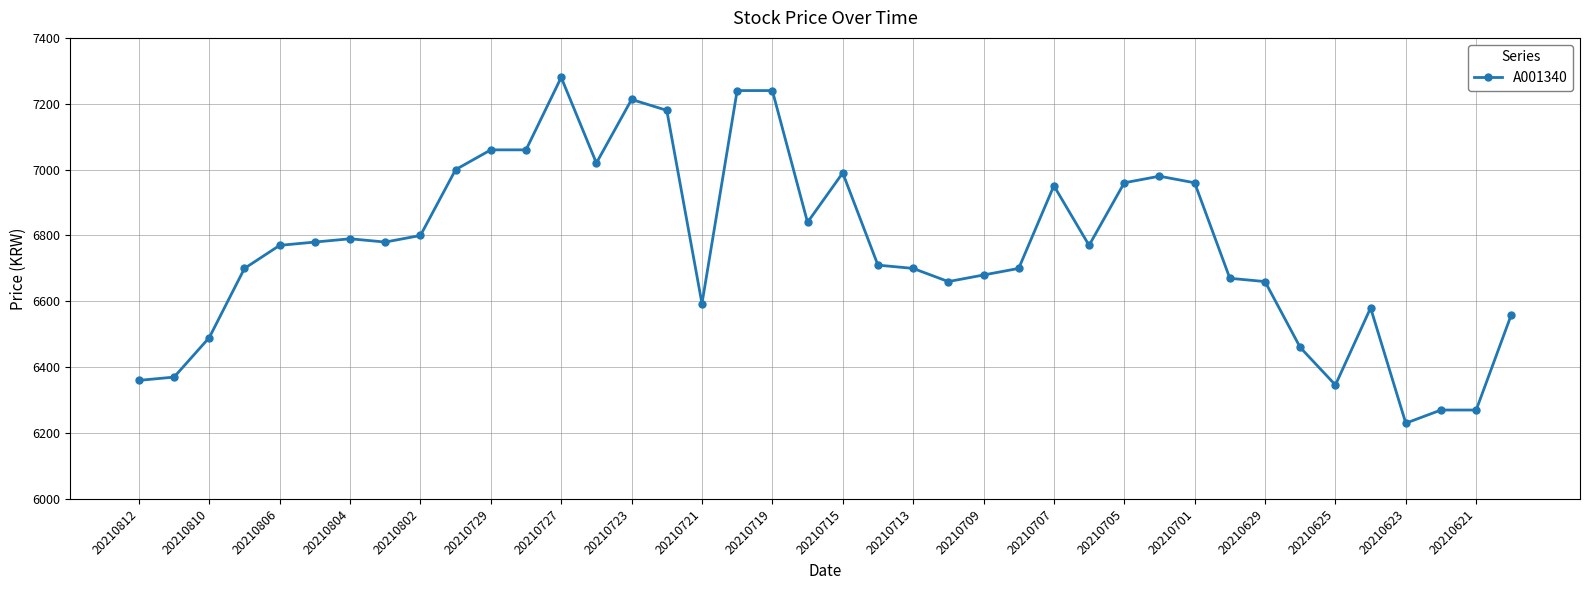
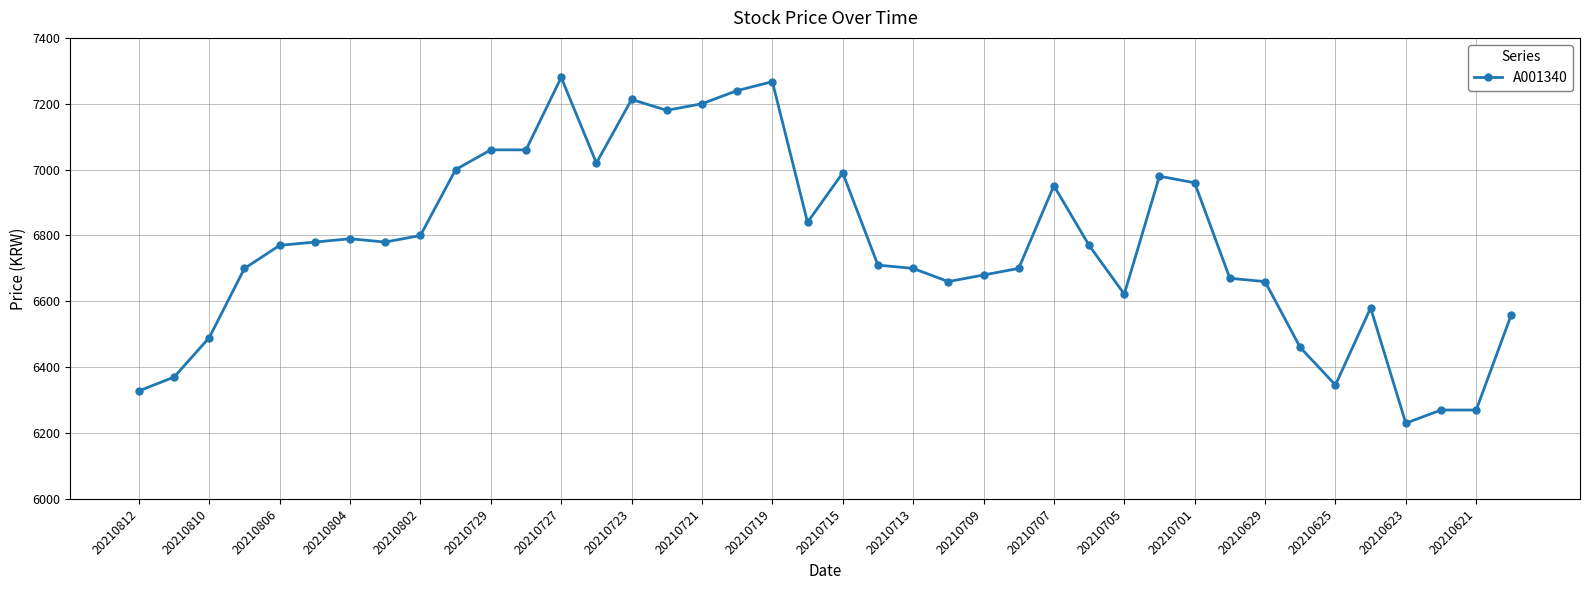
20210812: 6360 -> 6330
20210721: 6590 -> 7200
20210719: 7240 -> 7270
20210705: 6960 -> 6620
